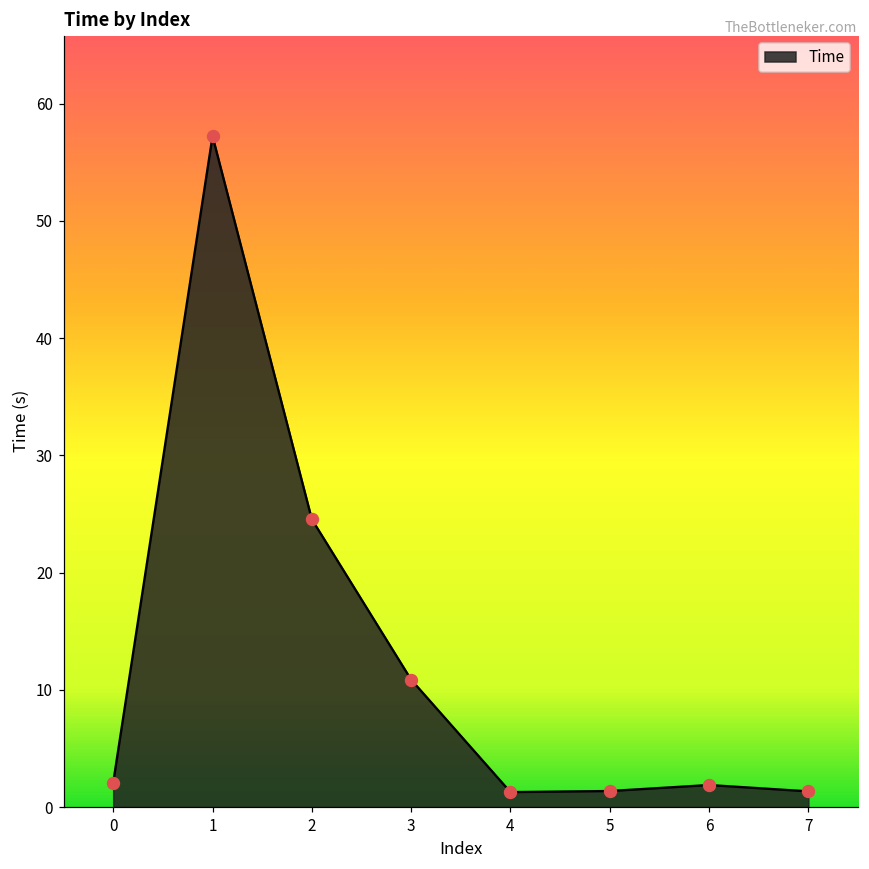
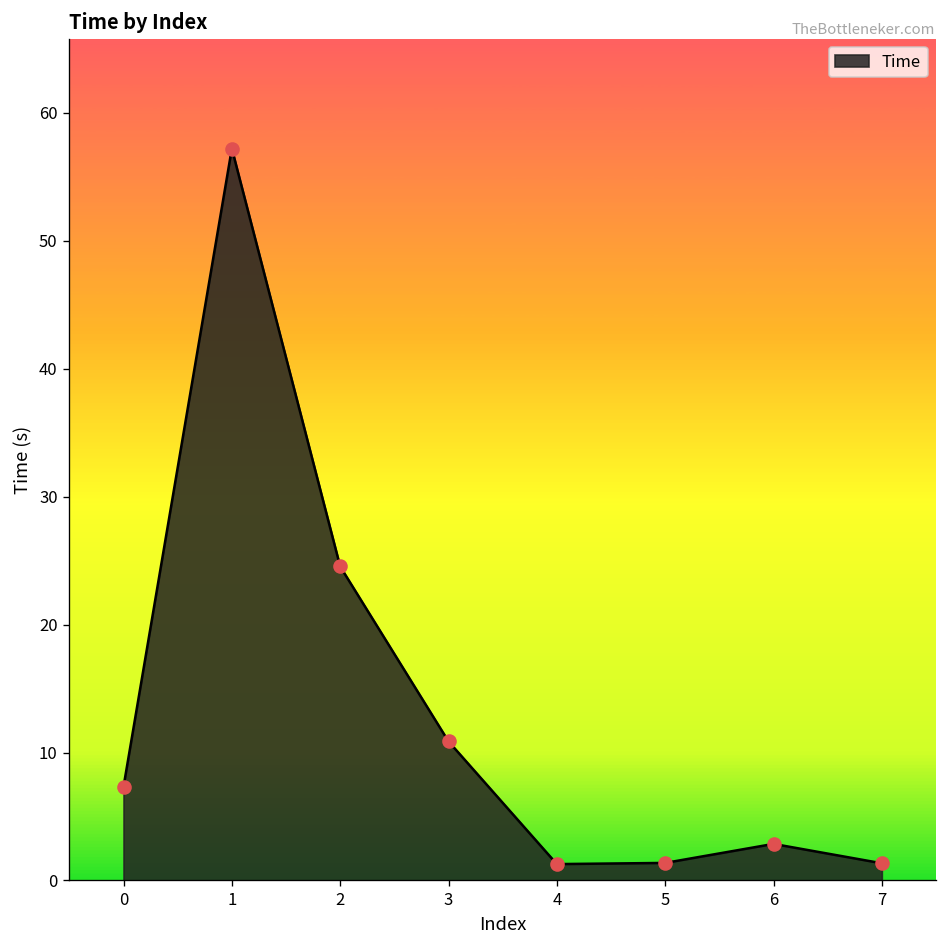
0: 2.1 -> 7.3
6: 1.9 -> 2.9
